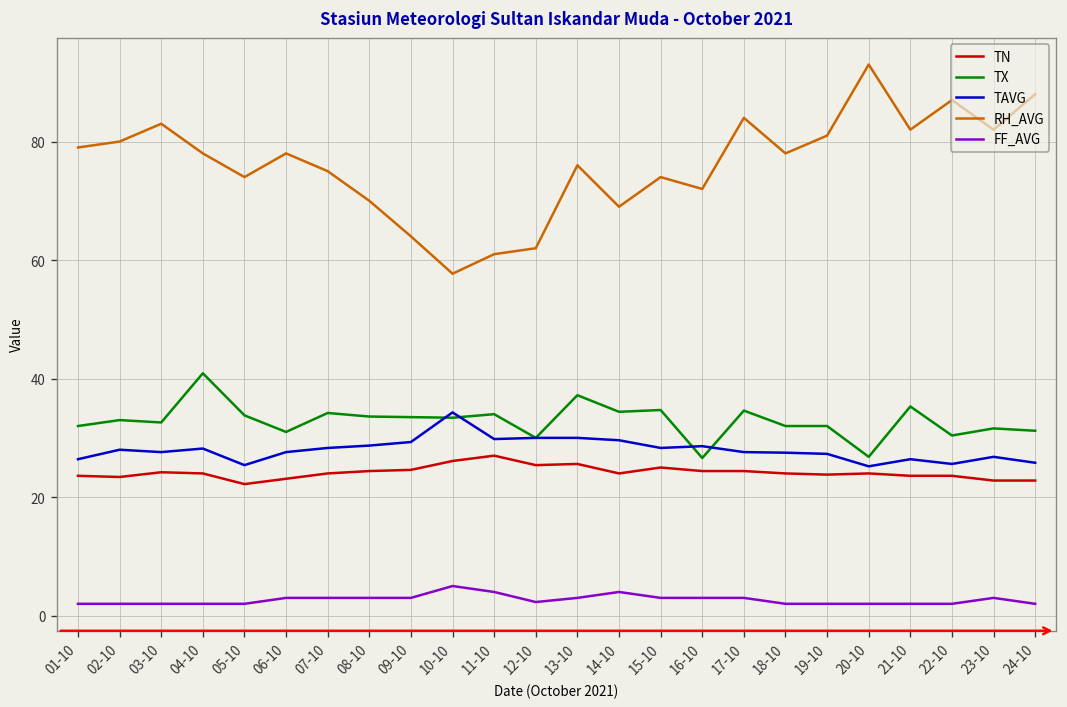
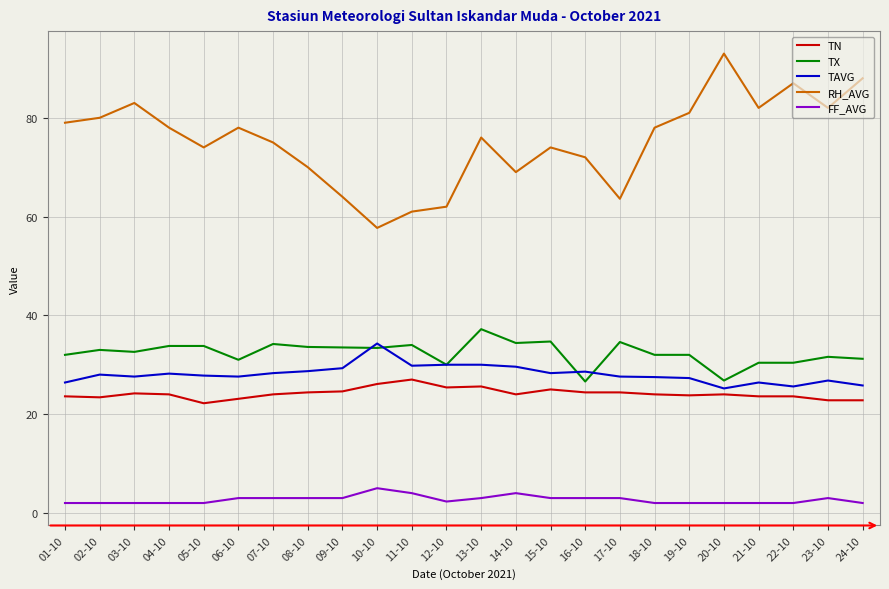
TX, 04-10: 41 -> 34
TAVG, 05-10: 25 -> 28
RH_AVG, 17-10: 84 -> 64
TX, 21-10: 35 -> 30
